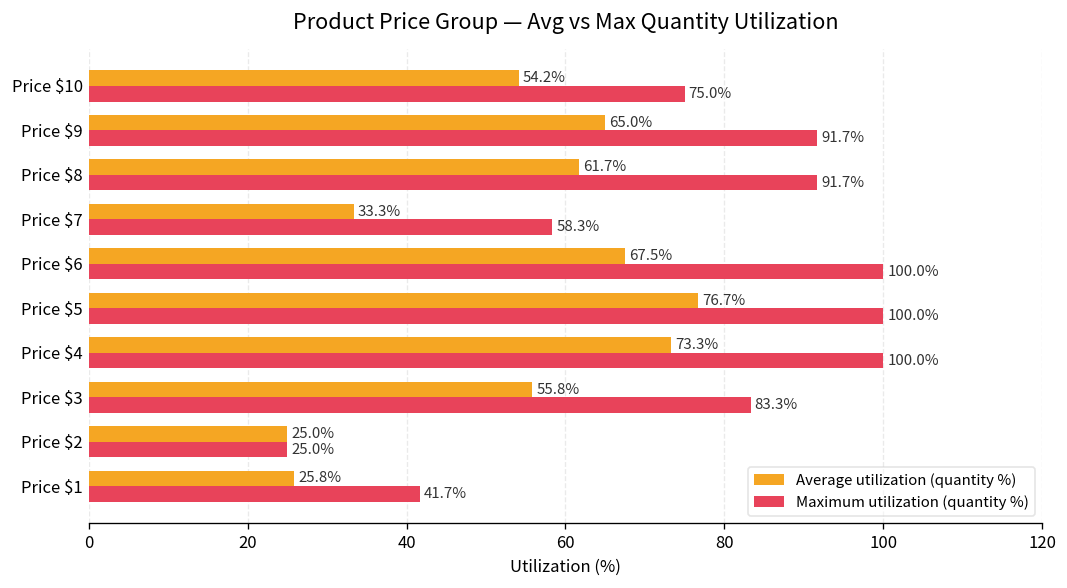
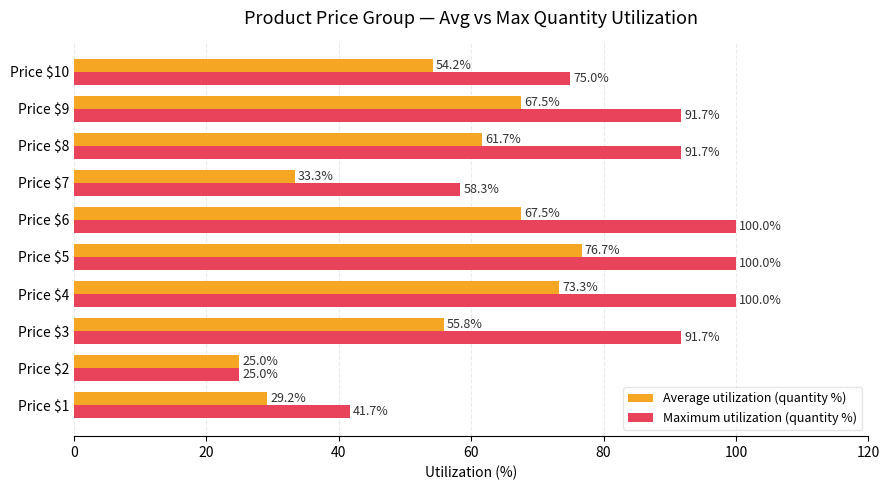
Average utilization (quantity %), Price $9: 65.0% -> 67.5%
Maximum utilization (quantity %), Price $3: 83.3% -> 91.7%
Average utilization (quantity %), Price $1: 25.8% -> 29.2%
